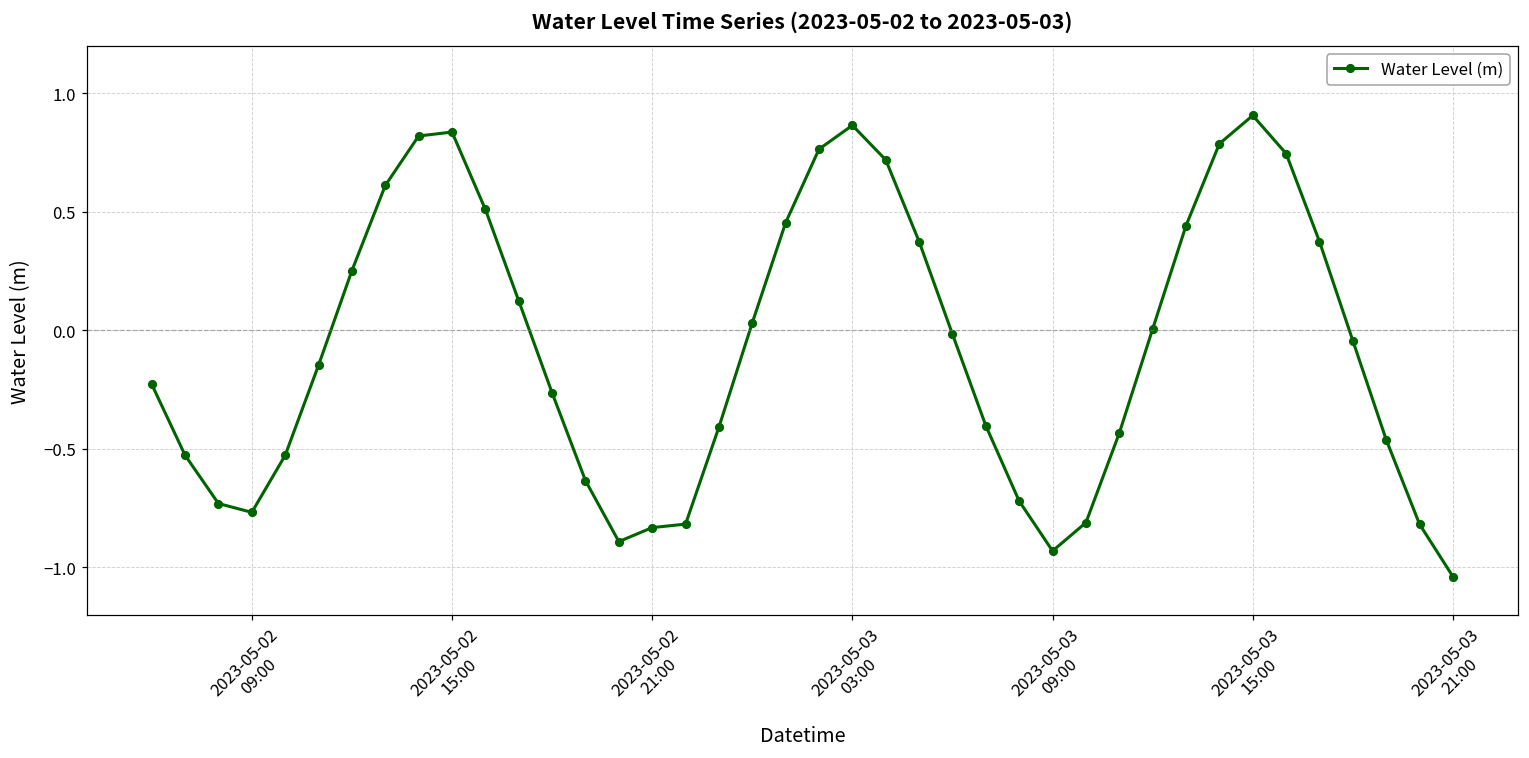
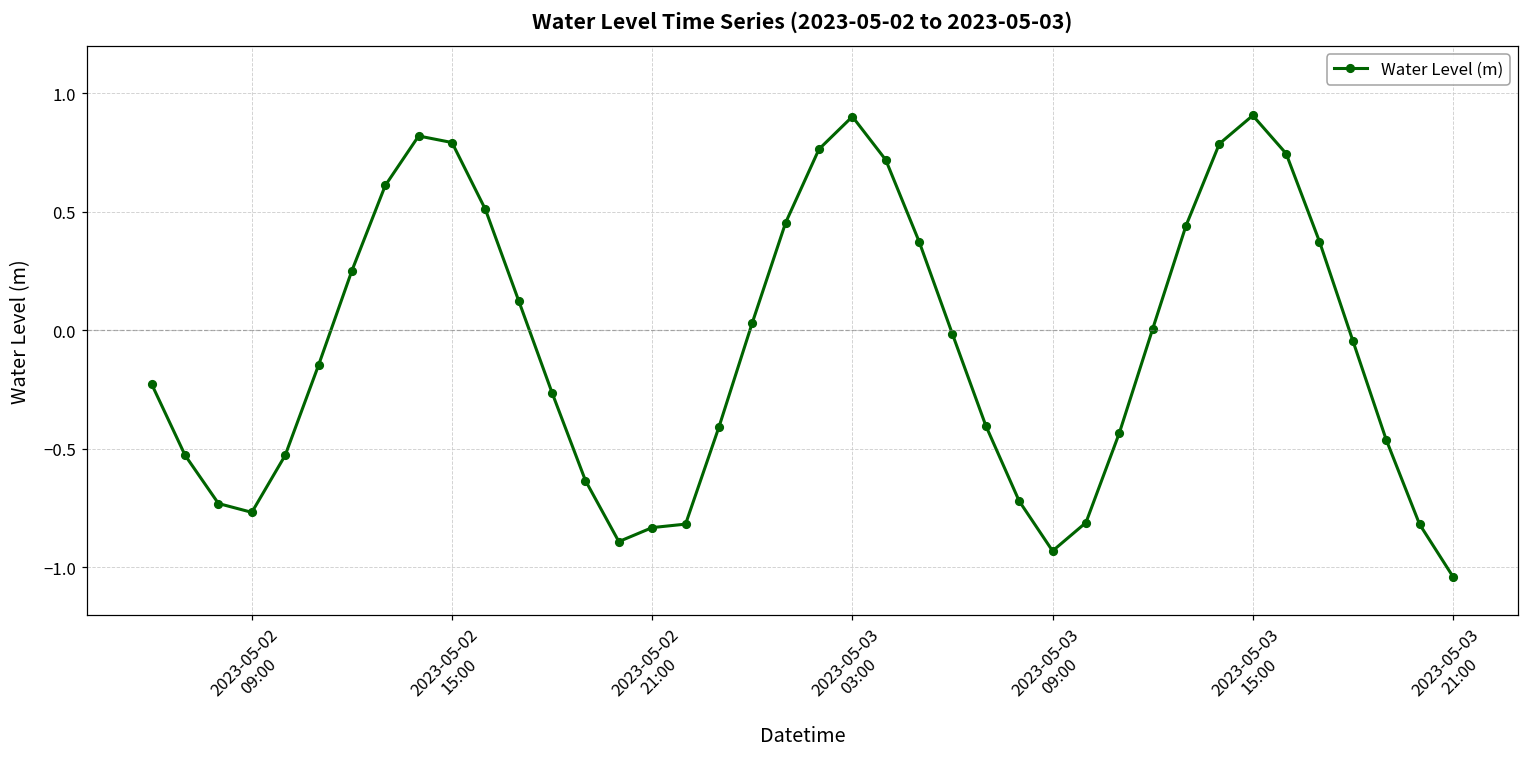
2023-05-02 15:00: 0.84 -> 0.79
2023-05-03 03:00: 0.86 -> 0.90
